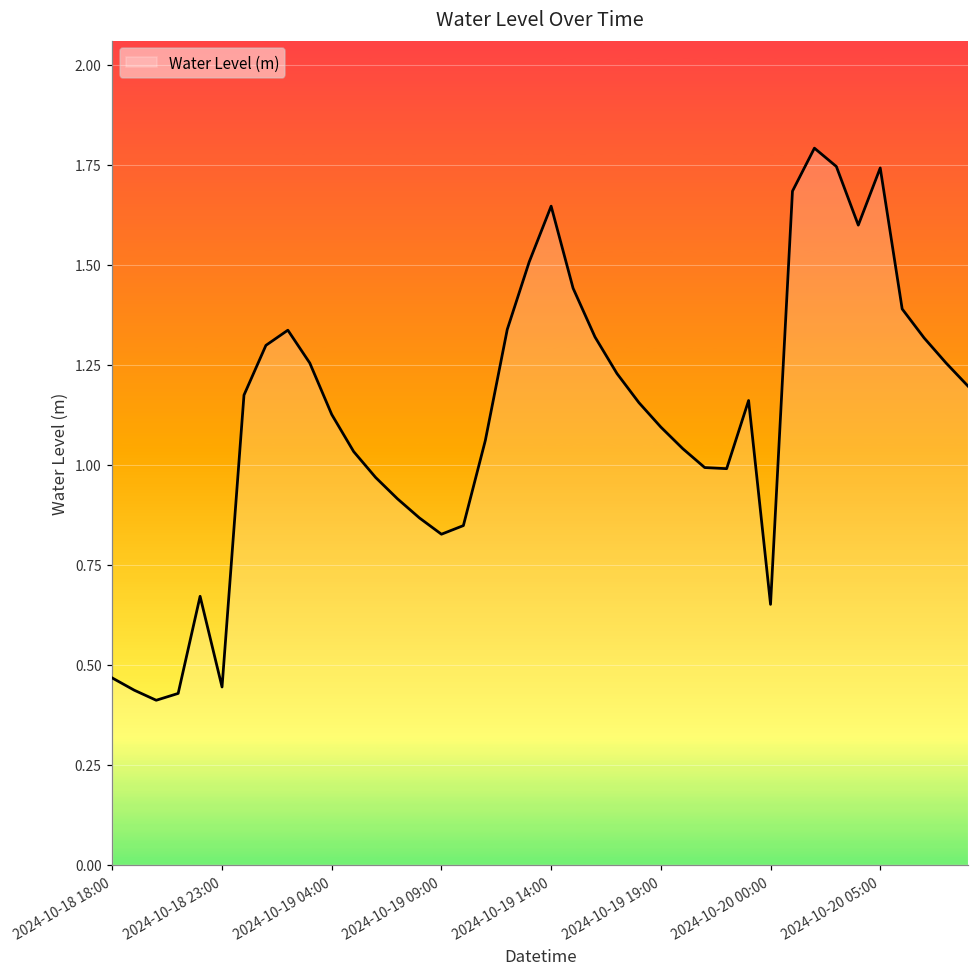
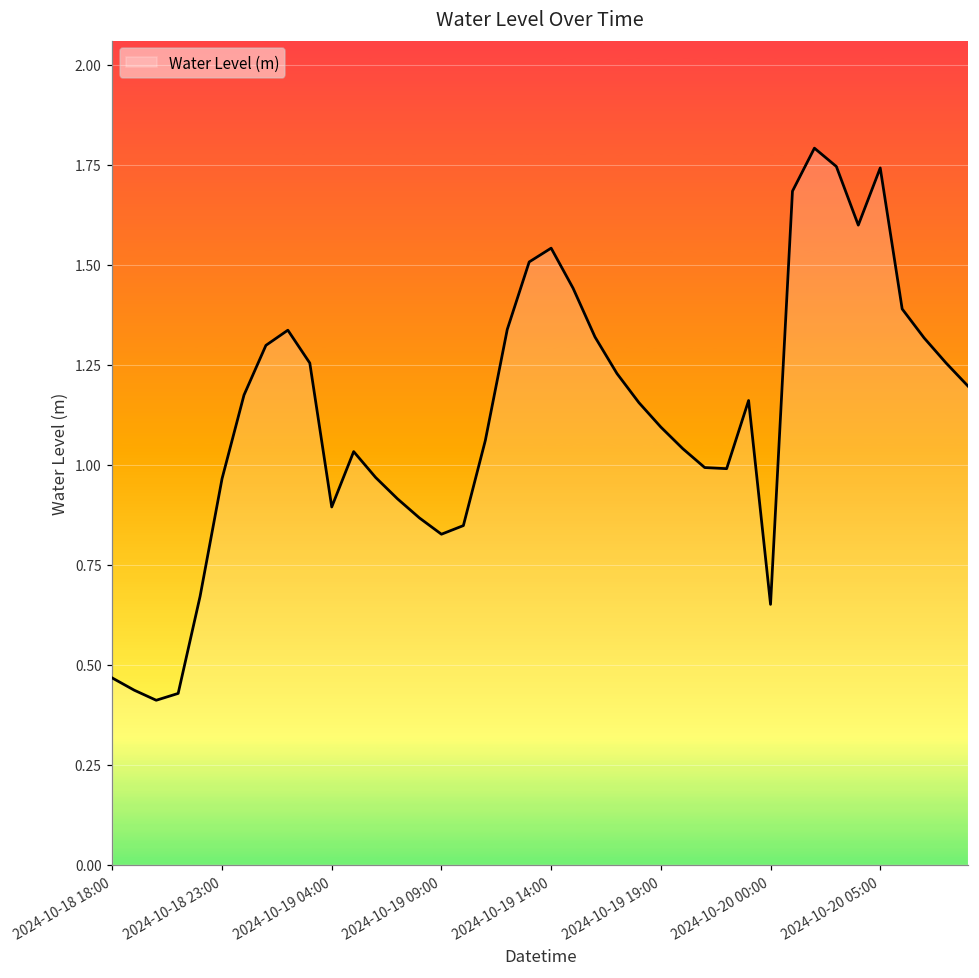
2024-10-18 23:00: 0.44 -> 0.96
2024-10-19 04:00: 1.13 -> 0.89
2024-10-19 14:00: 1.65 -> 1.54
